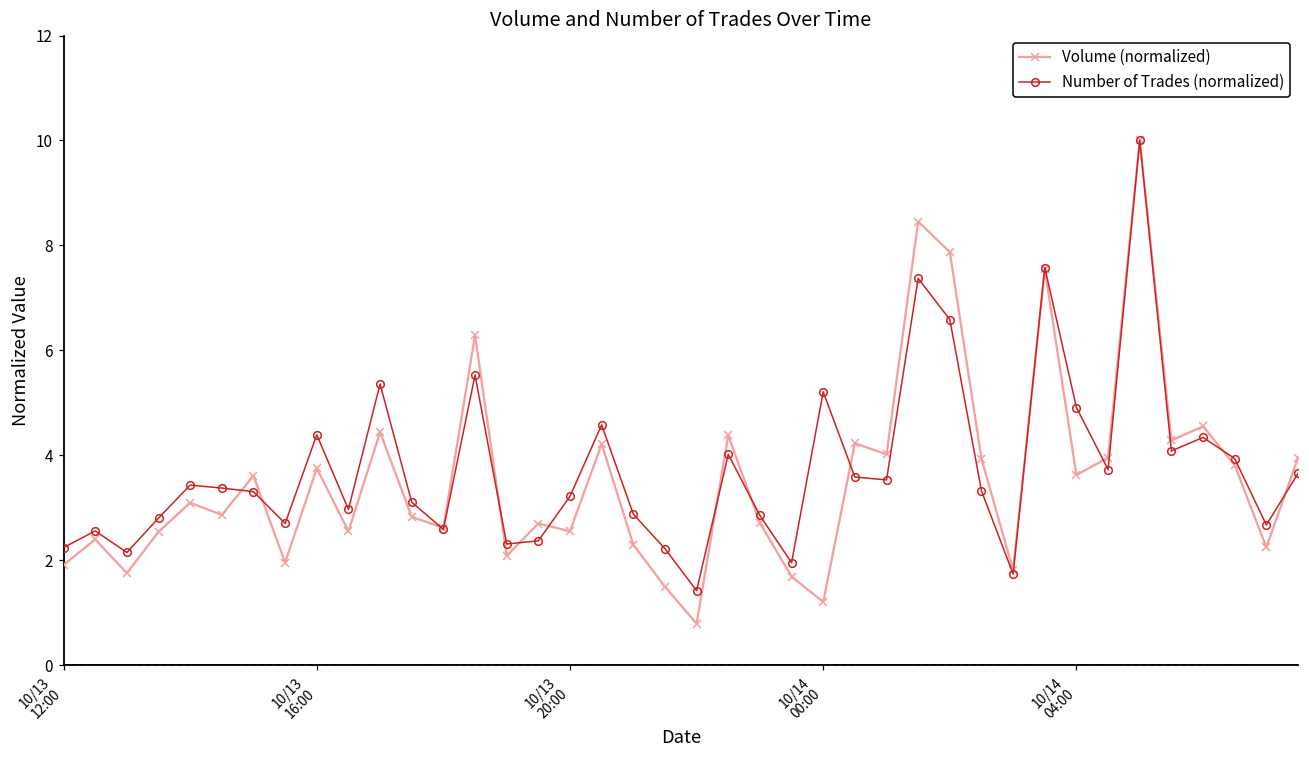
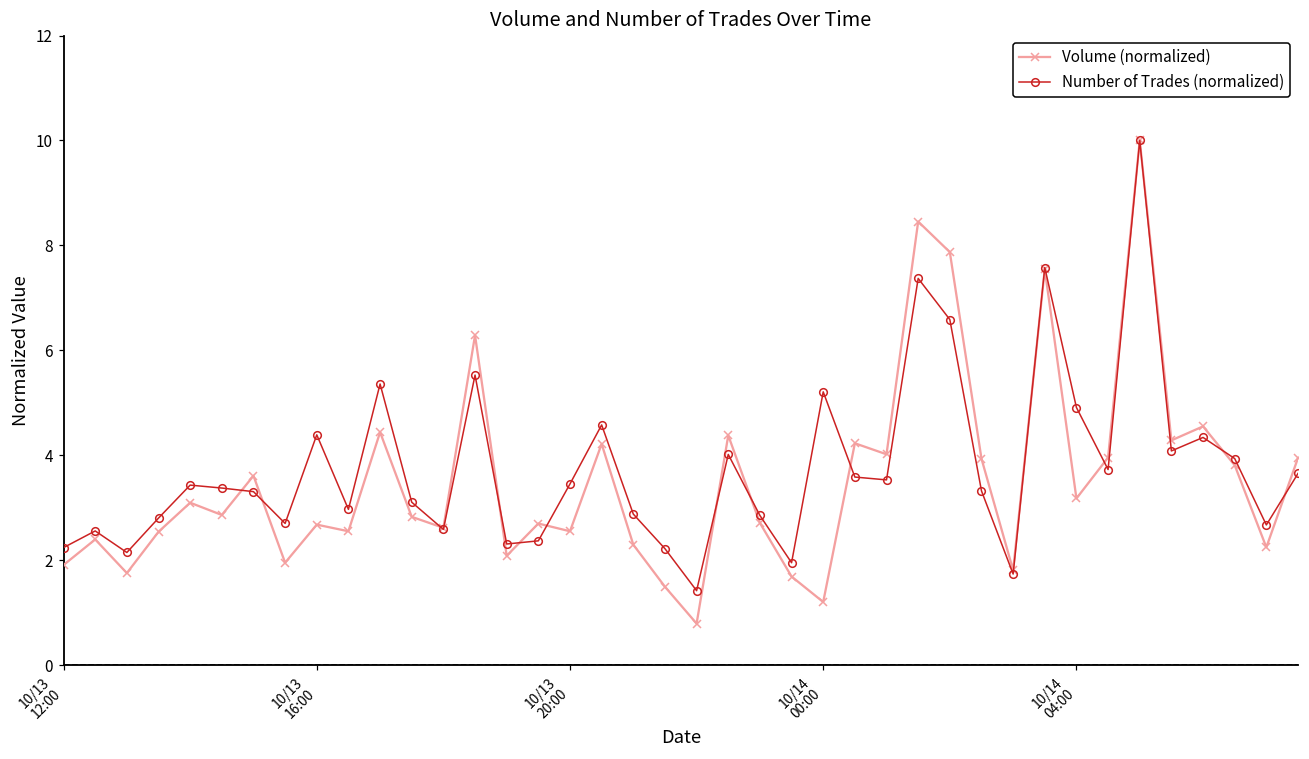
Volume (normalized), 10/13 16:00: 3.8 -> 2.7
Number of Trades (normalized), 10/13 20:00: 3.2 -> 3.5
Volume (normalized), 10/14 04:00: 3.6 -> 3.2
